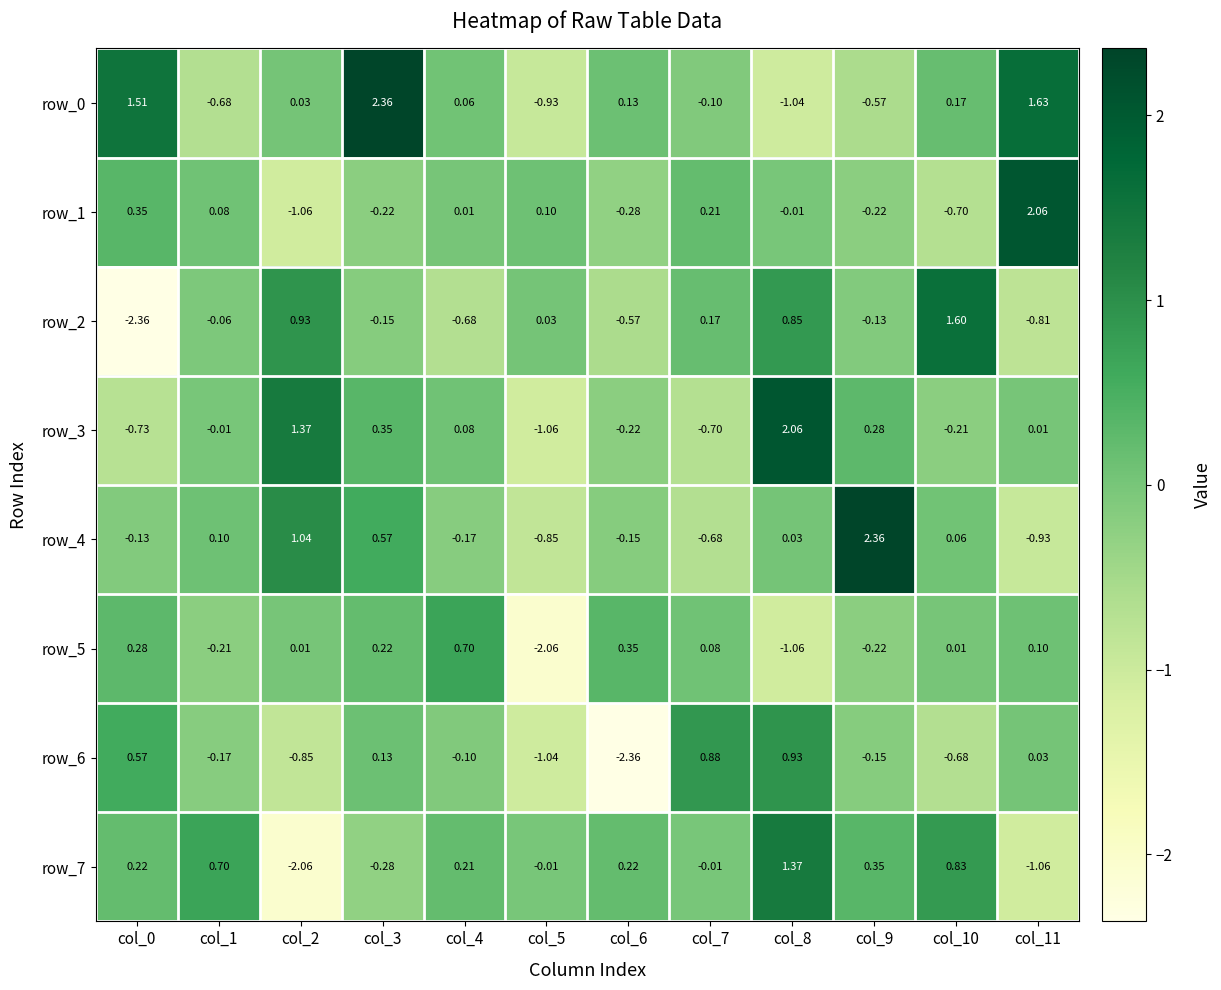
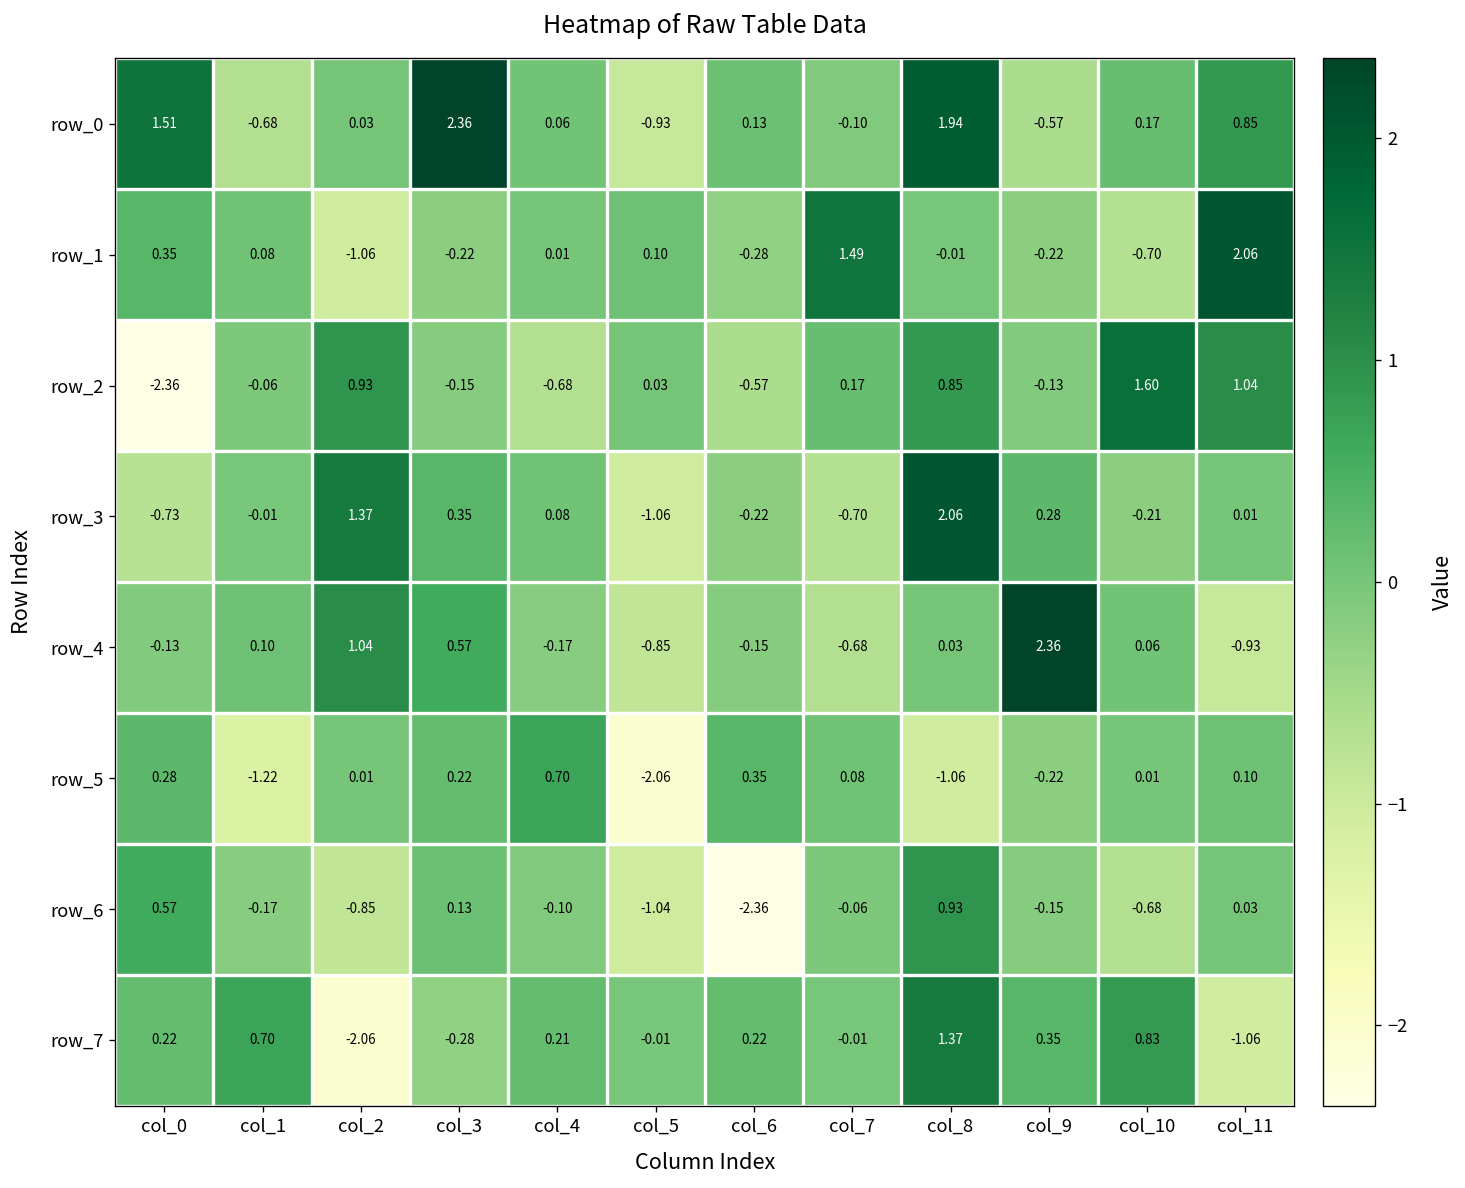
row_0, col_8: -1.04 -> 1.94
row_0, col_11: 1.63 -> 0.85
row_1, col_7: 0.21 -> 1.49
row_2, col_11: -0.81 -> 1.04
row_5, col_1: -0.21 -> -1.22
row_6, col_7: 0.88 -> -0.06
